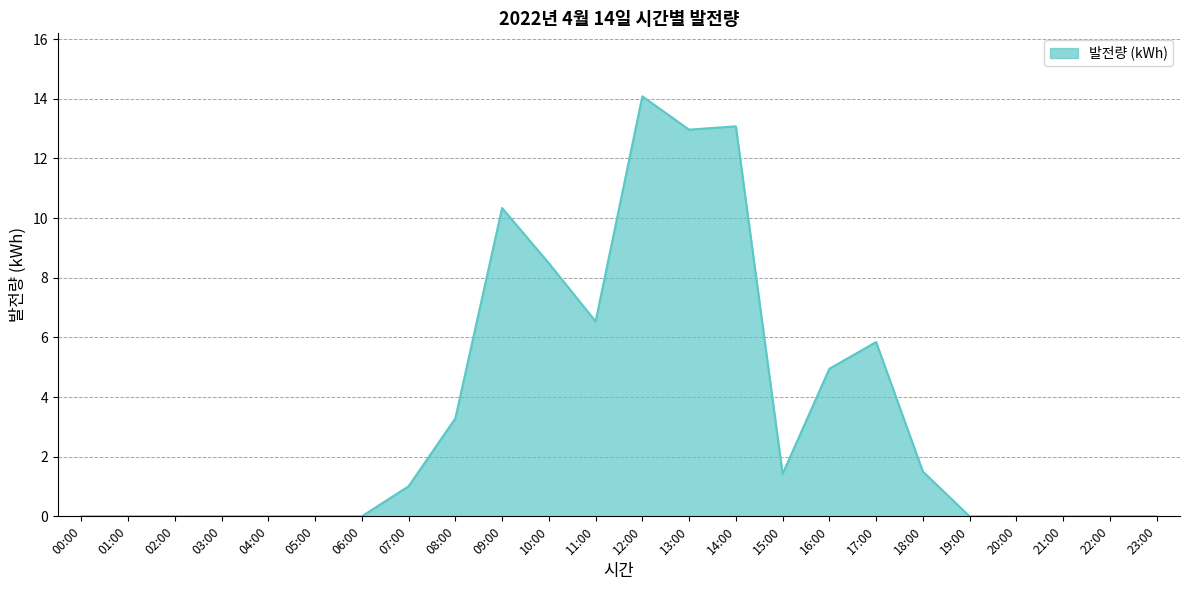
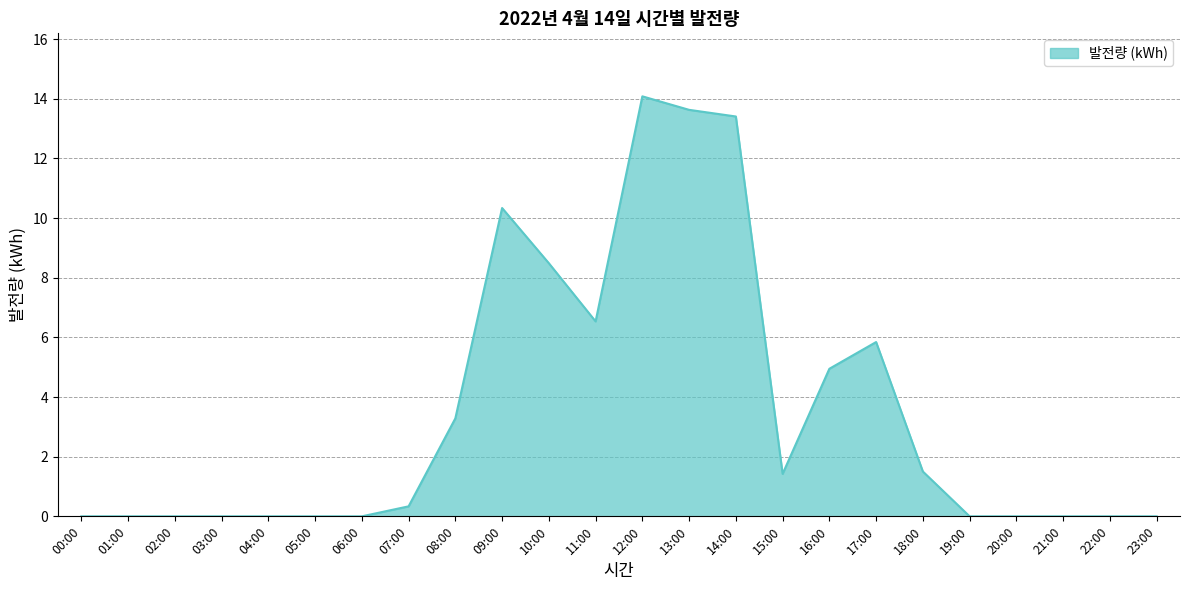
07:00: 1.0 -> 0.3
13:00: 13.0 -> 13.6
14:00: 13.1 -> 13.4
